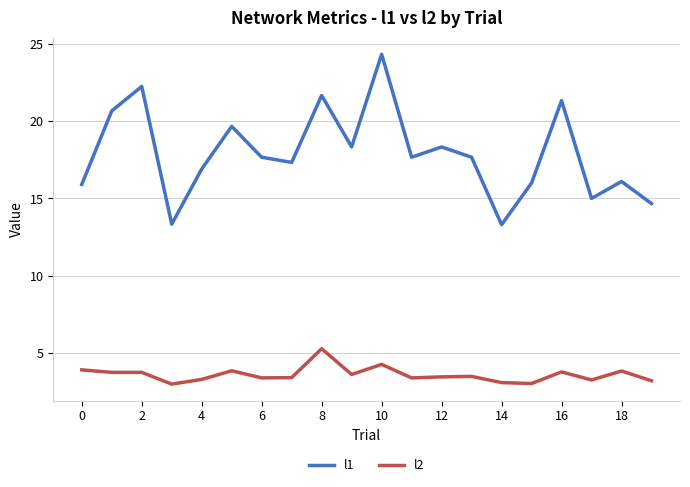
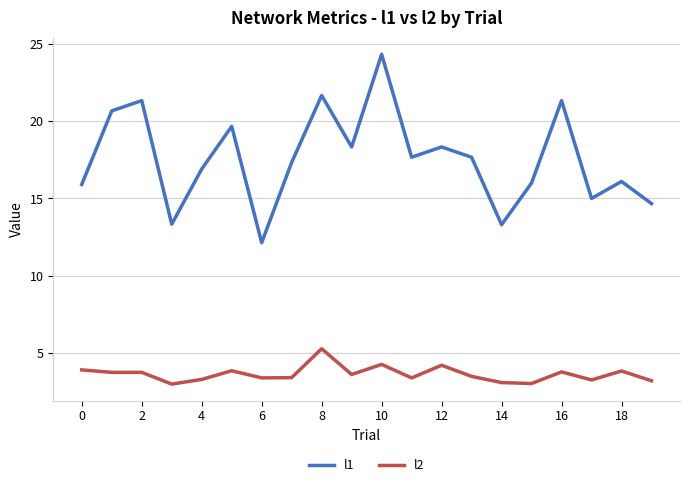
l1, 2: 22.3 -> 21.3
l1, 6: 17.7 -> 12.1
l2, 12: 3.4 -> 4.2
